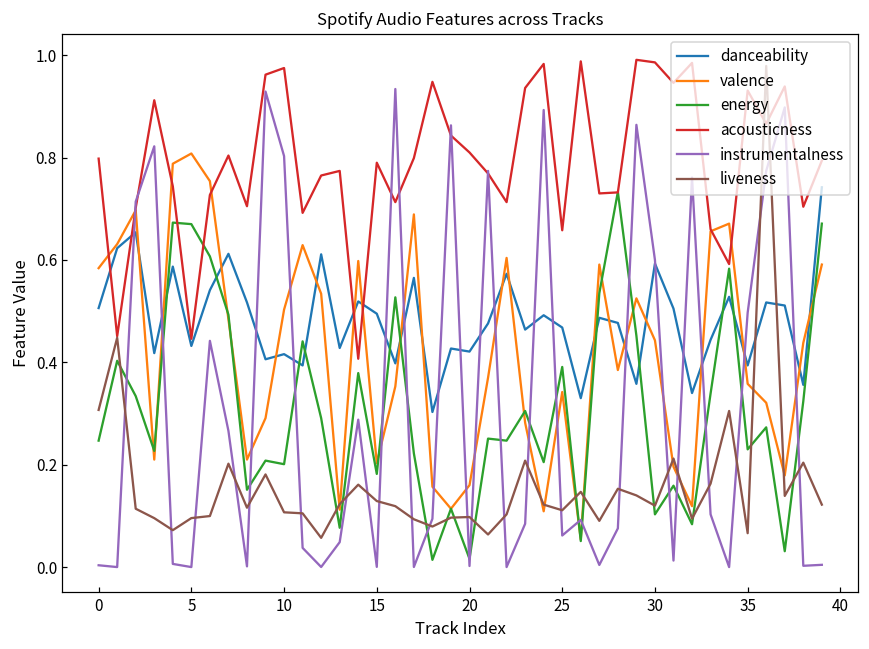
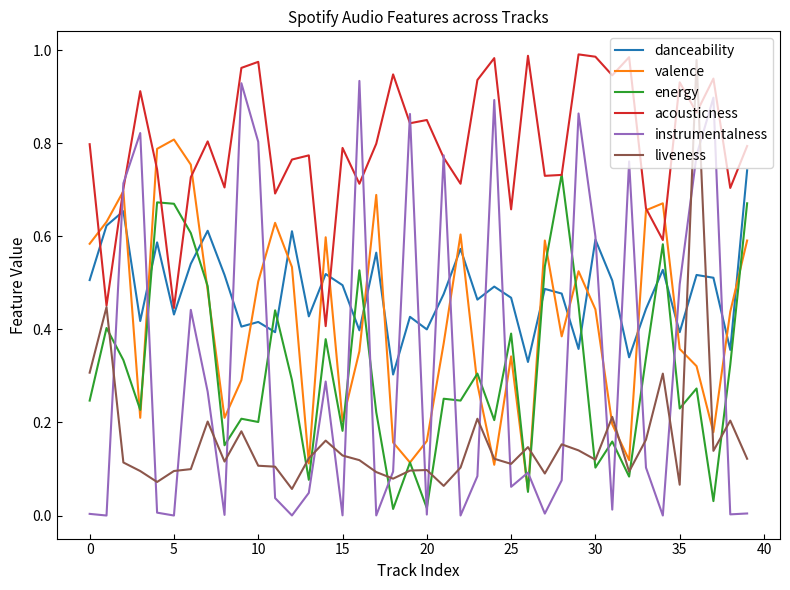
danceability, 20: 0.42 -> 0.40
acousticness, 20: 0.81 -> 0.85
